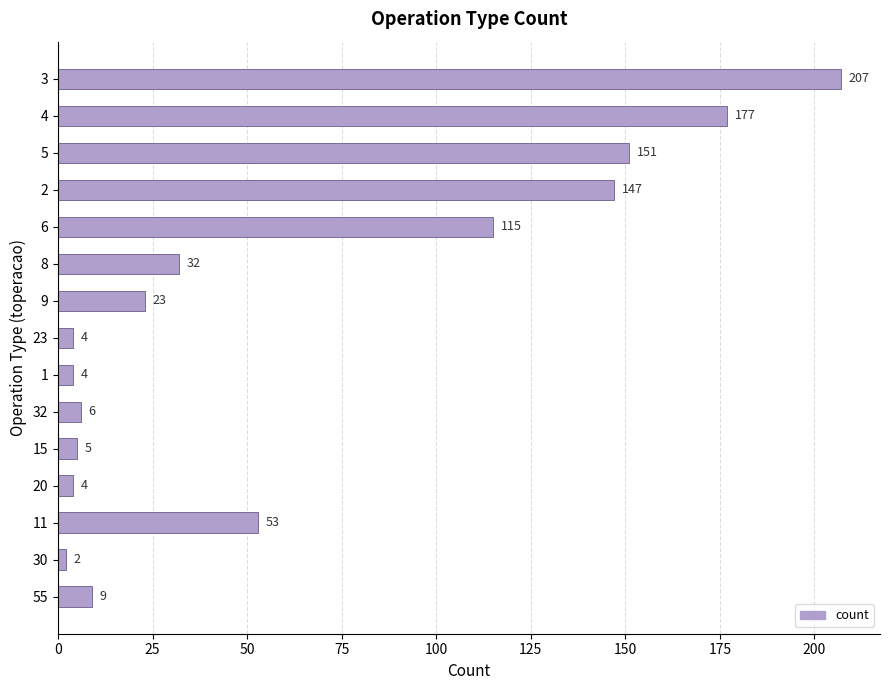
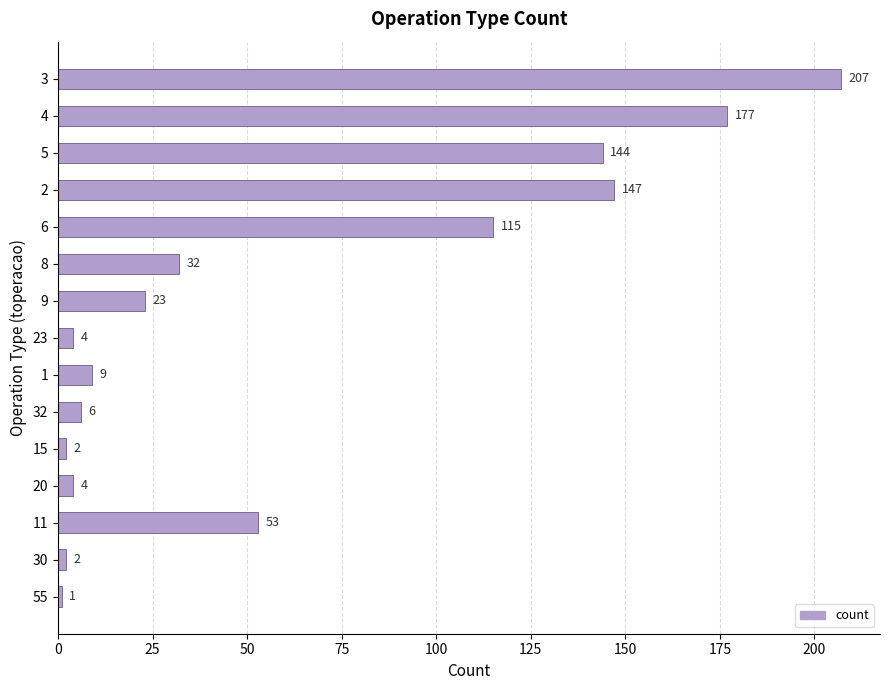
5: 151 -> 144
1: 4 -> 9
15: 5 -> 2
55: 9 -> 1
